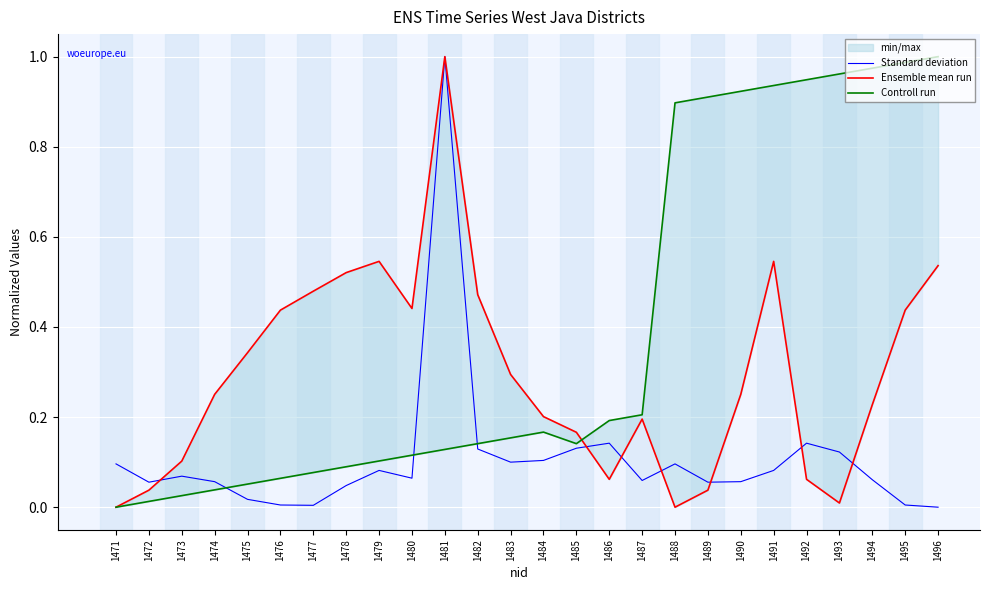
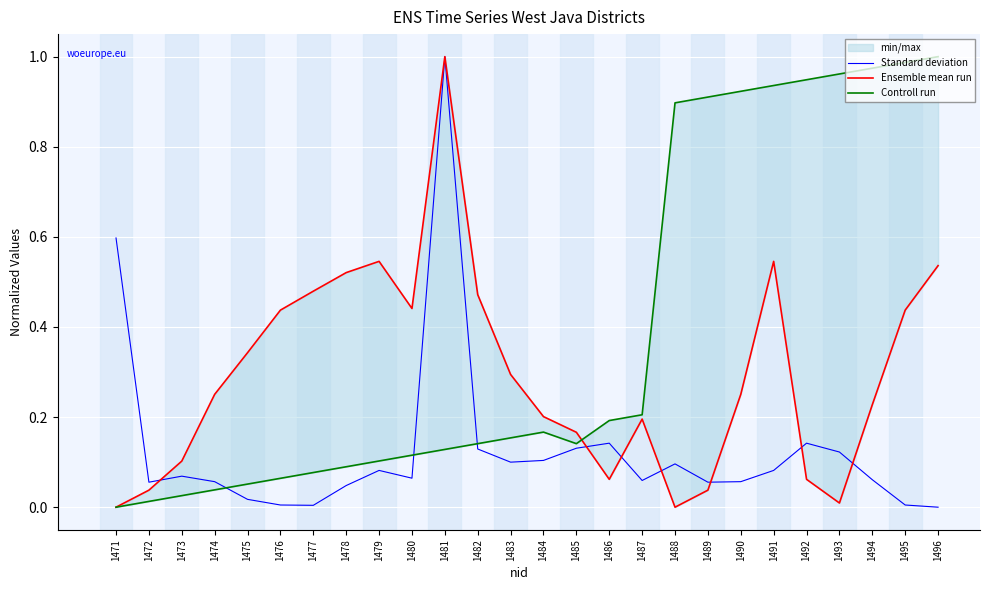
Standard deviation, 1471: 0.10 -> 0.60
